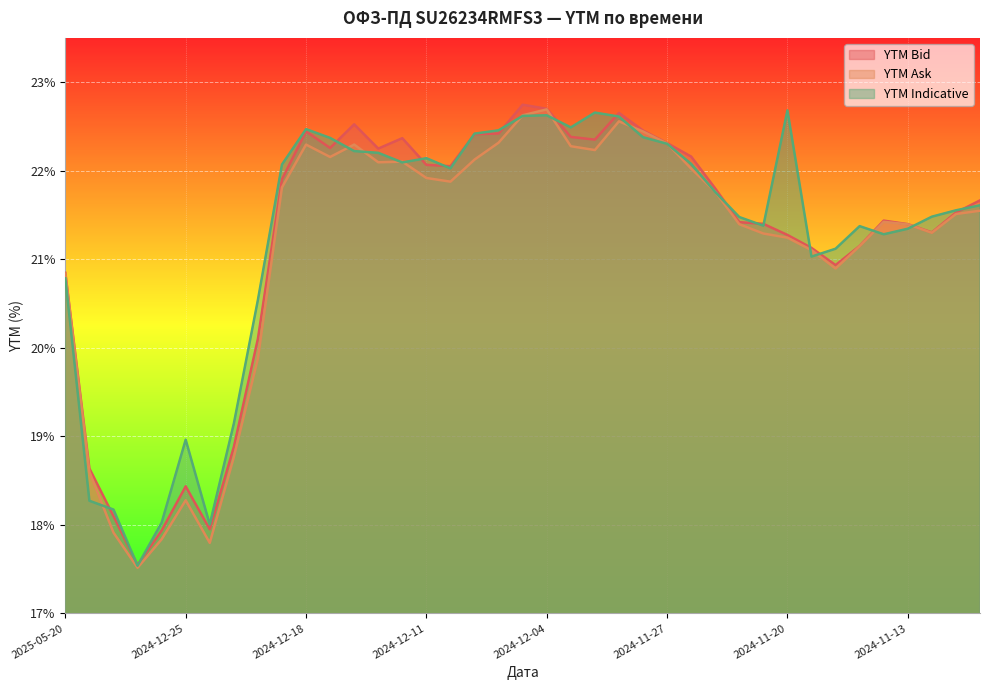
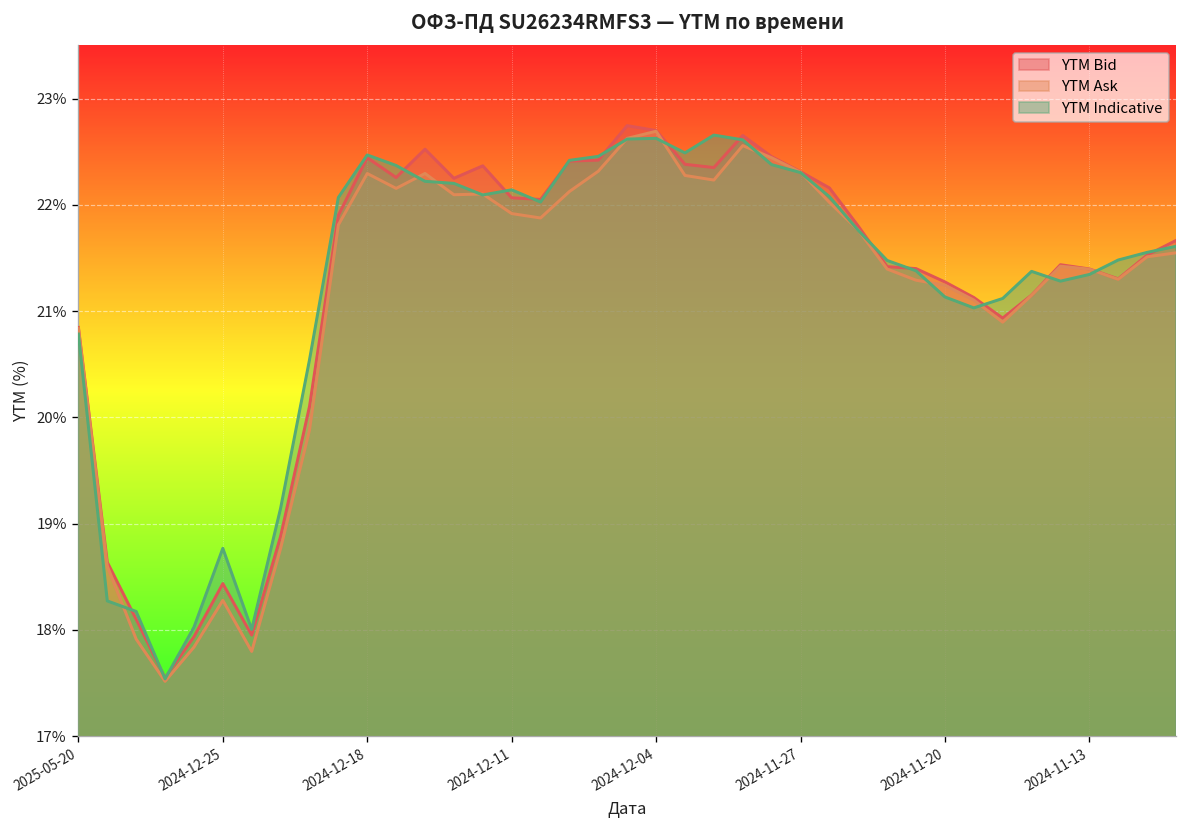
YTM Indicative, 2024-12-25: 19.0% -> 18.8%
YTM Indicative, 2024-11-20: 22.7% -> 21.1%
